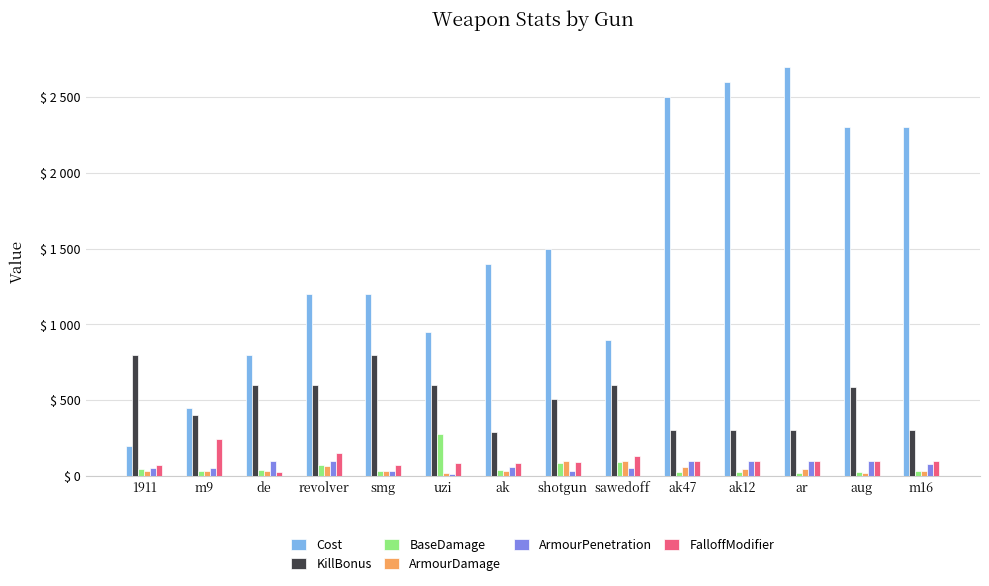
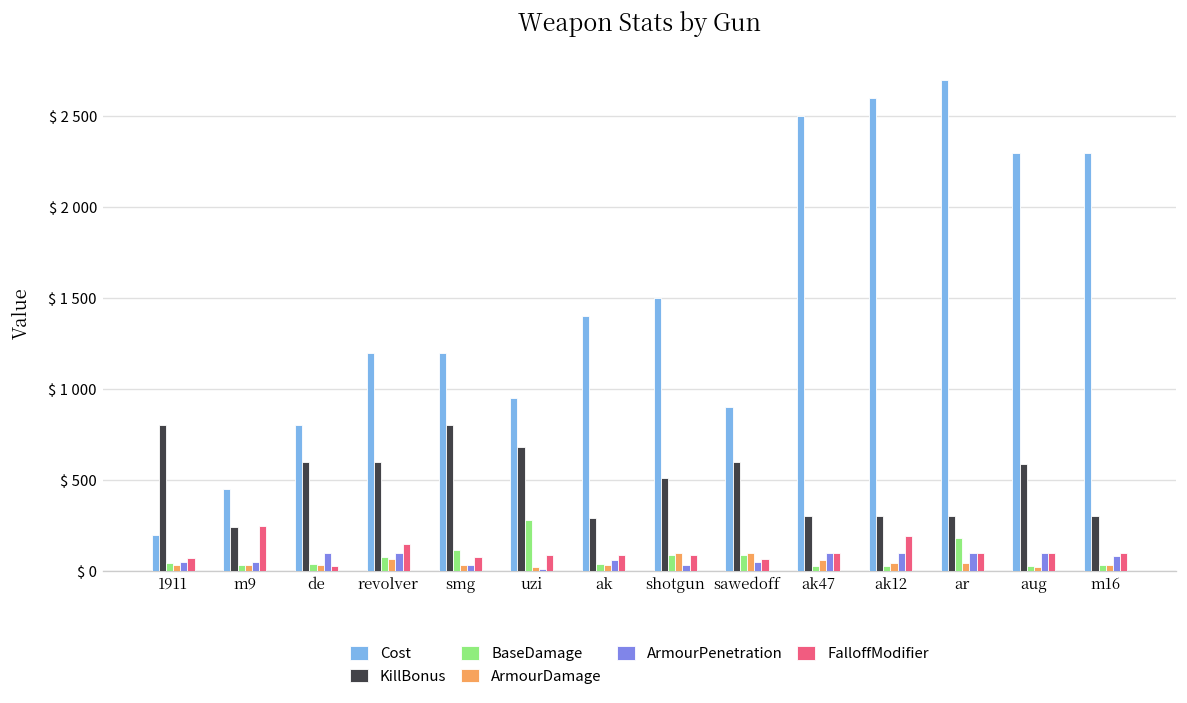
KillBonus, m9: $ 400 -> $ 240
BaseDamage, smg: $ 30 -> $ 120
KillBonus, uzi: $ 600 -> $ 680
FalloffModifier, sawedoff: $ 130 -> $ 70
FalloffModifier, ak12: $ 100 -> $ 190
BaseDamage, ar: $ 20 -> $ 180
